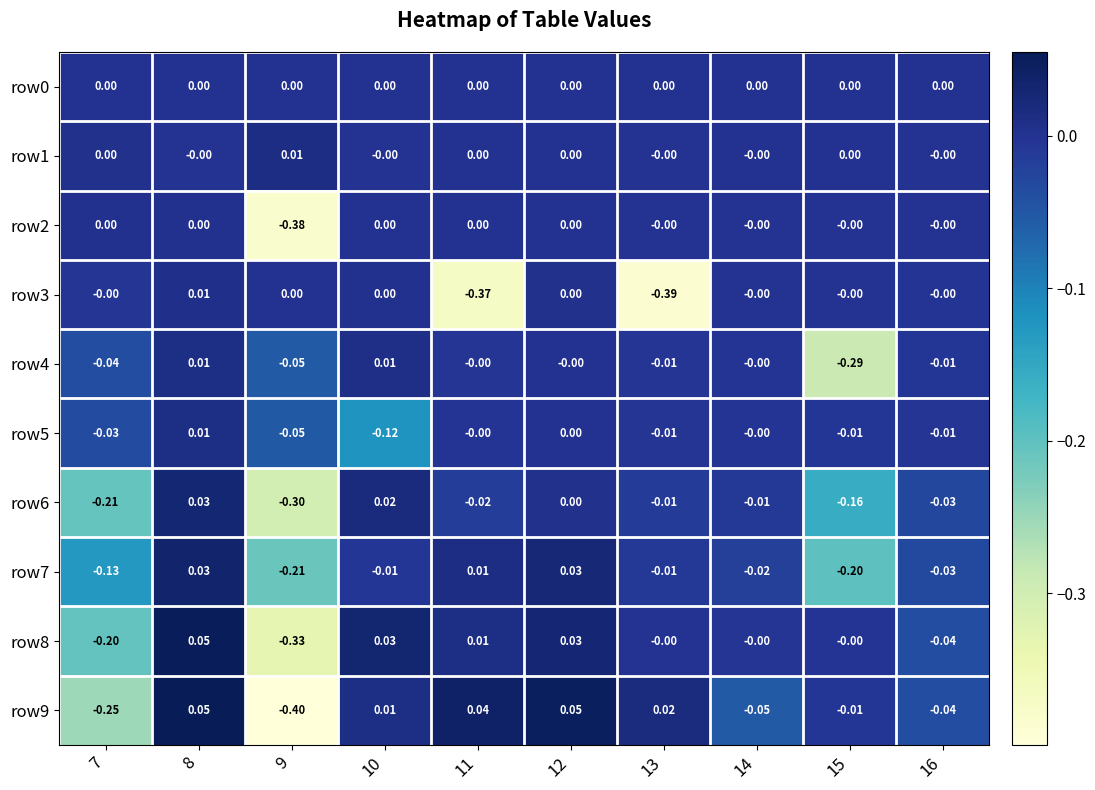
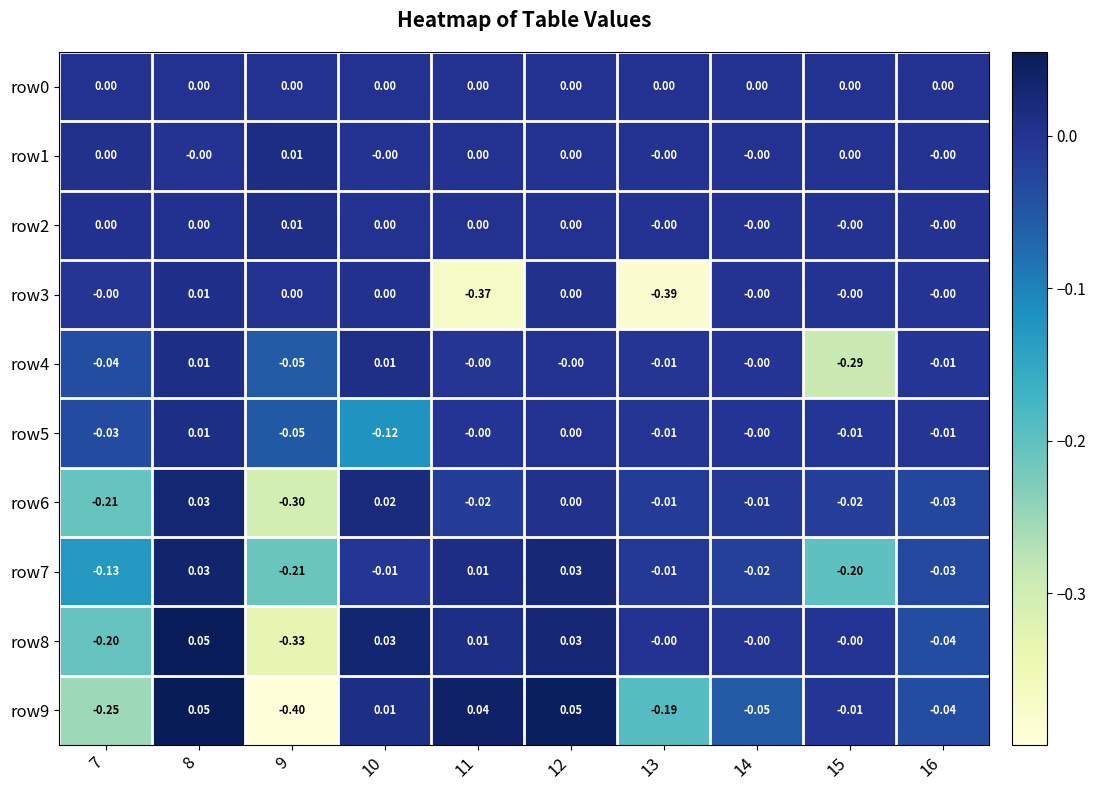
row2, 9: -0.38 -> 0.01
row6, 15: -0.16 -> -0.02
row9, 13: 0.02 -> -0.19
